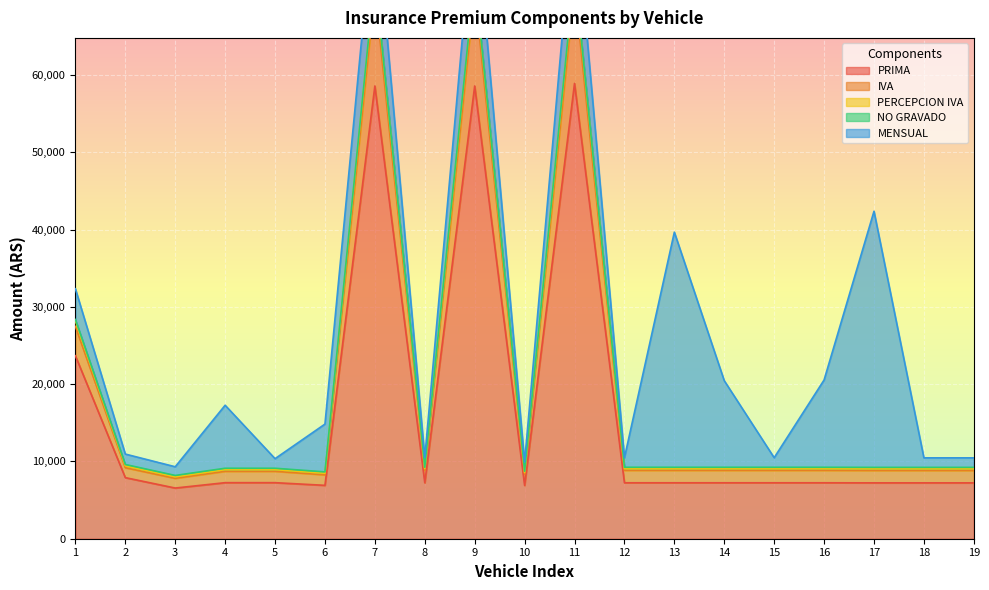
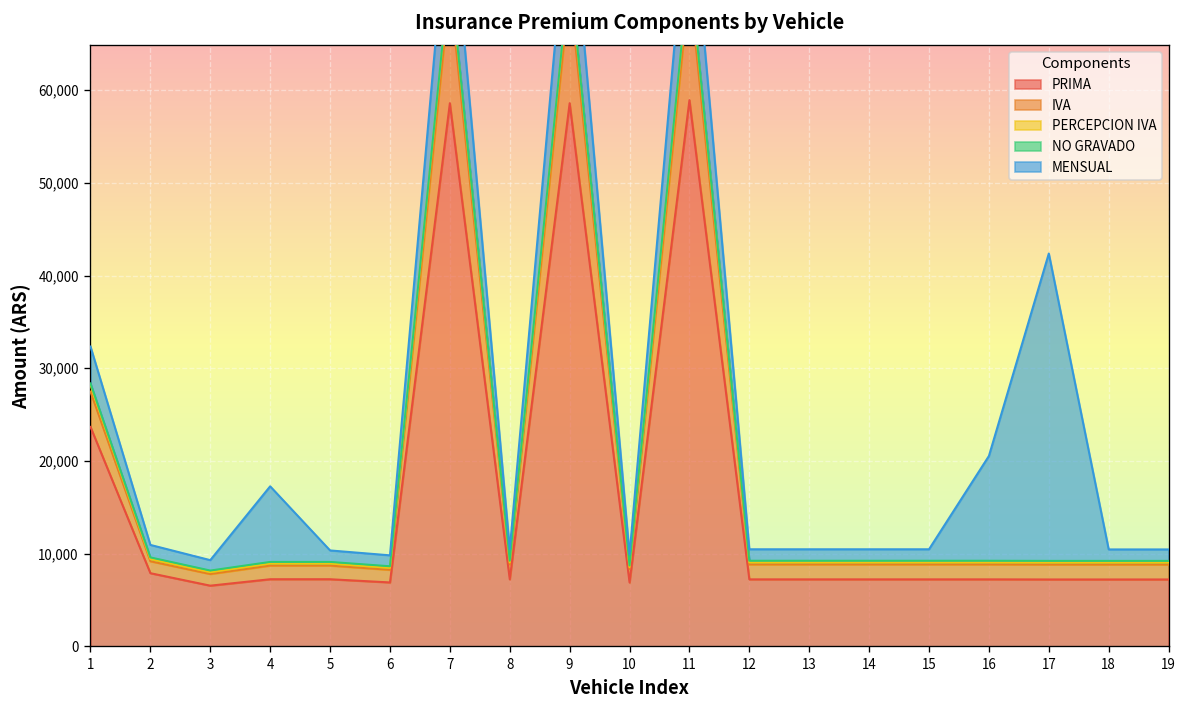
MENSUAL, 6: 6,000 -> 1,000
MENSUAL, 13: 30,000 -> 1,000
MENSUAL, 14: 11,000 -> 1,000
